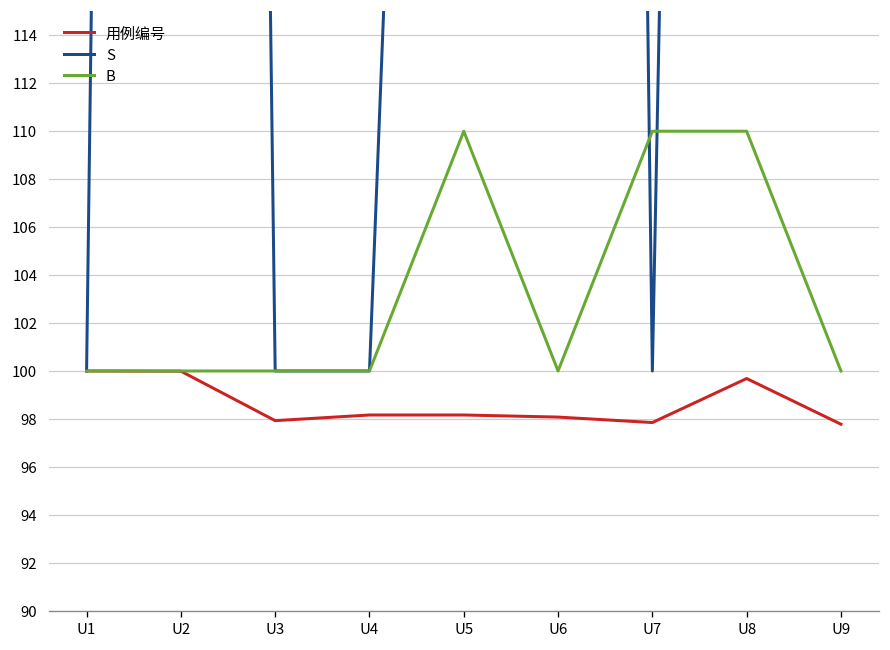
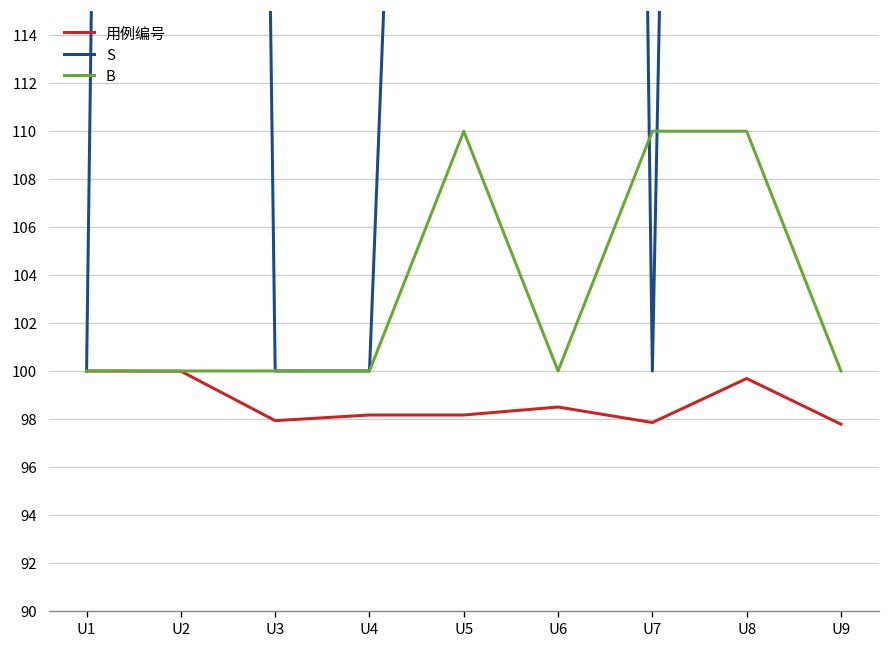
用例编号, U6: 98.1 -> 98.5
